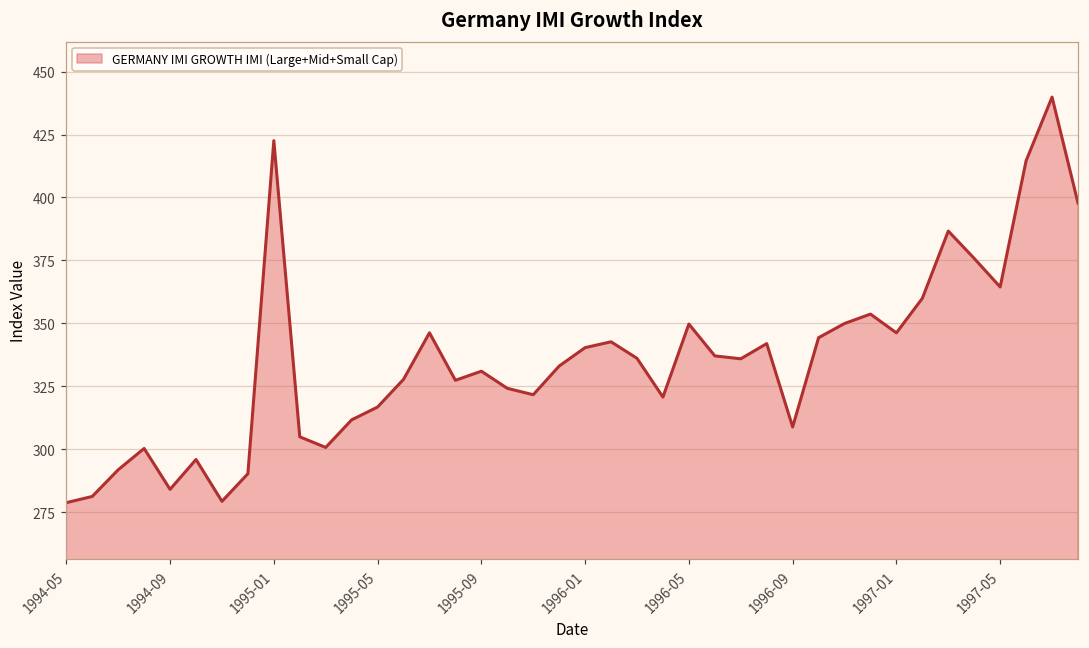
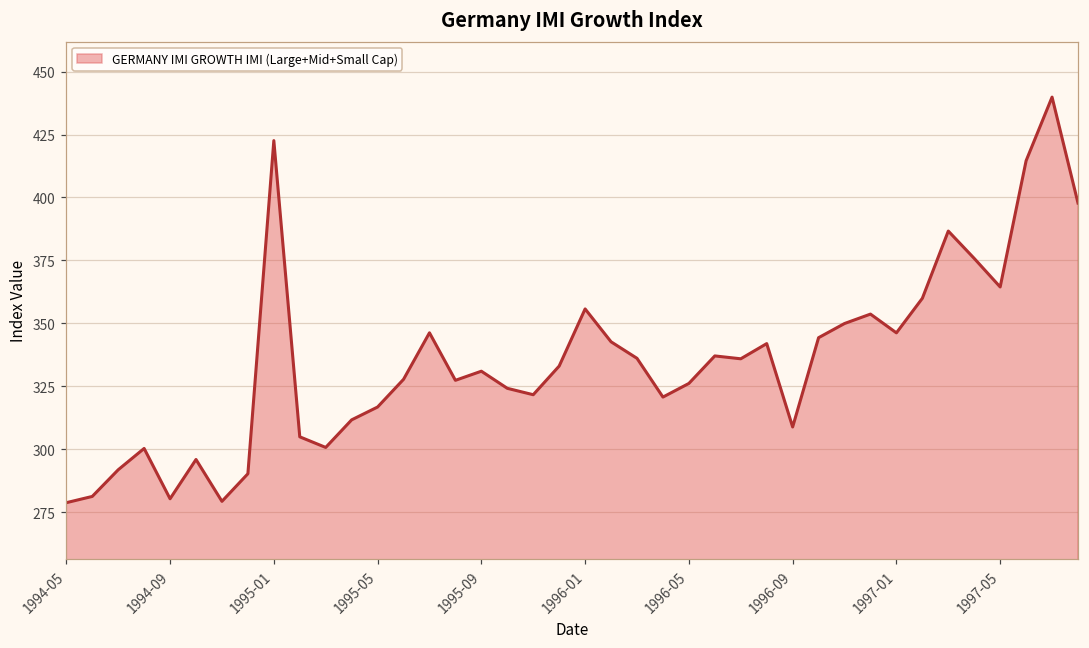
1994-09: 284 -> 280
1996-01: 340 -> 356
1996-05: 350 -> 326
